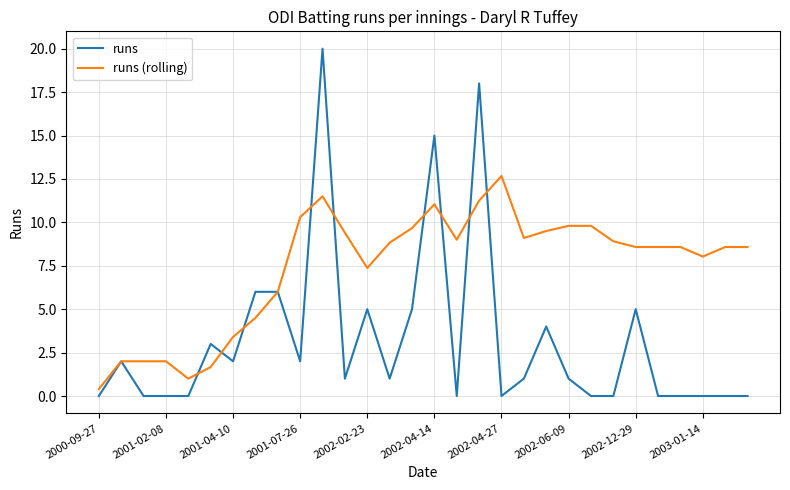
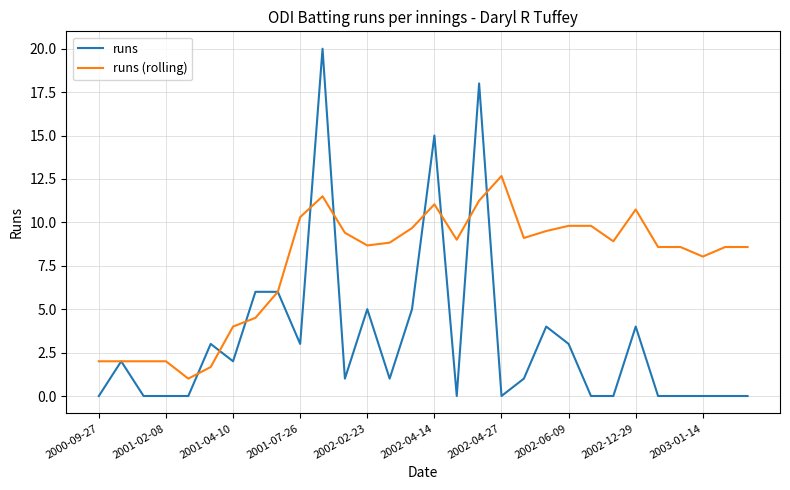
runs (rolling), 2000-09-27: 0.4 -> 2.0
runs (rolling), 2001-04-10: 3.4 -> 4.0
runs, 2001-07-26: 2 -> 3
runs (rolling), 2002-02-23: 7.4 -> 8.7
runs, 2002-06-09: 1 -> 3
runs, 2002-12-29: 5 -> 4
runs (rolling), 2002-12-29: 8.6 -> 10.7
